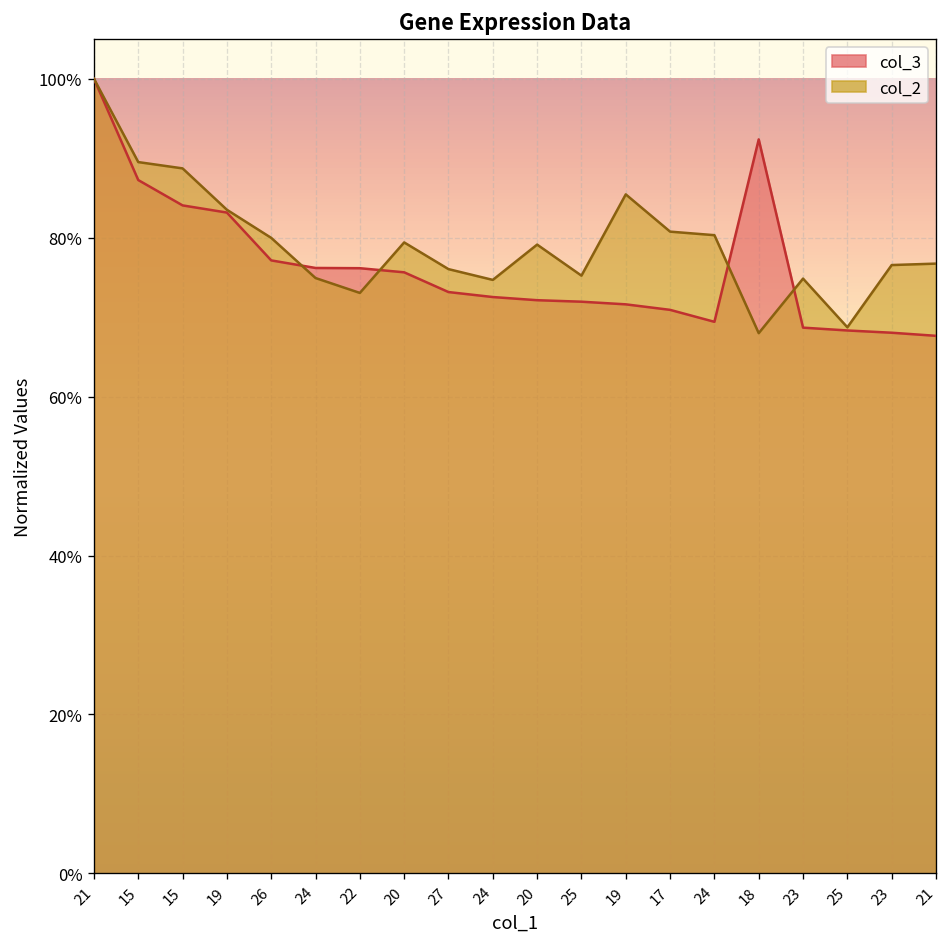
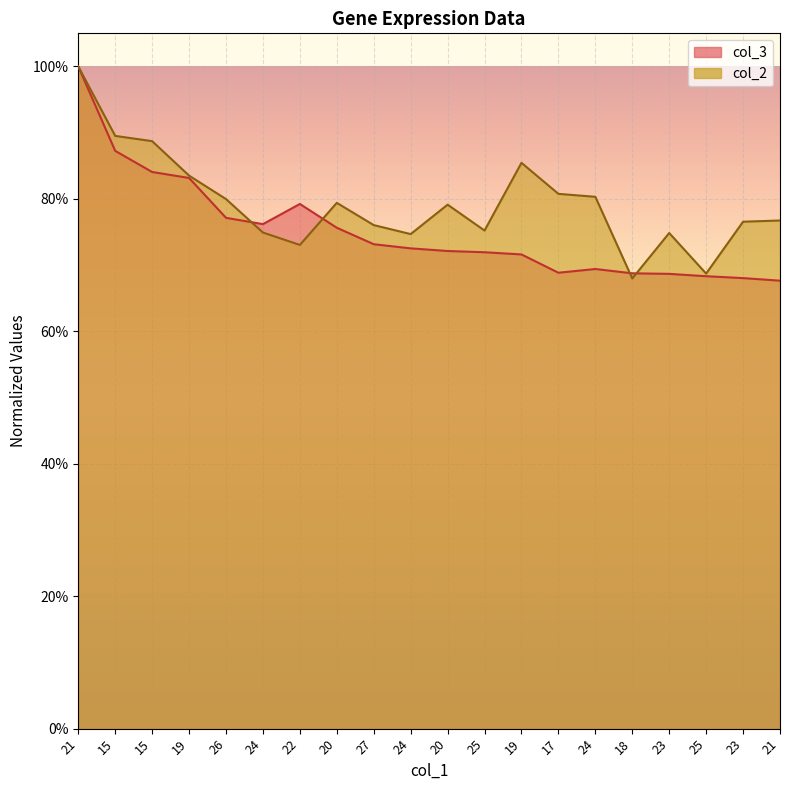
col_3, 22: 76% -> 79%
col_3, 17: 71% -> 69%
col_3, 18: 92% -> 69%
